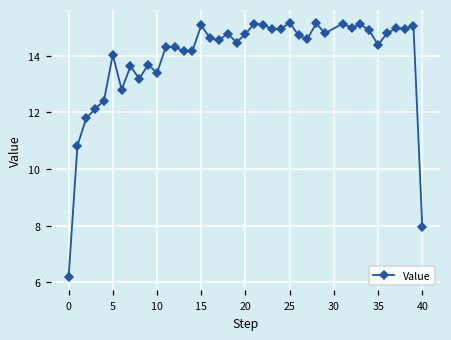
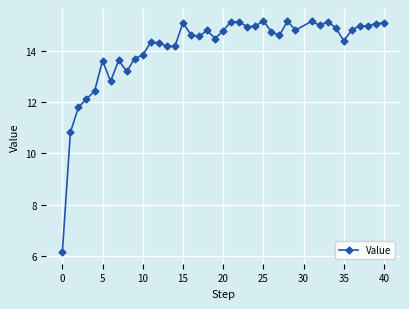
5: 14.0 -> 13.6
10: 13.4 -> 13.8
40: 7.9 -> 15.1
